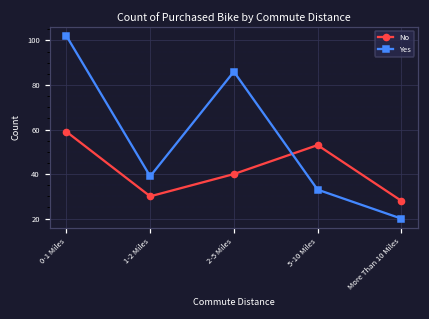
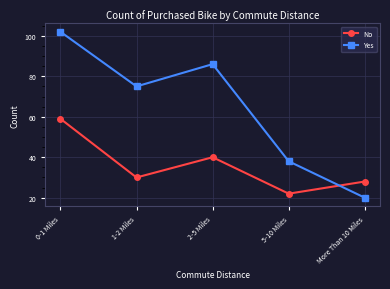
Yes, 1-2 Miles: 39 -> 75
No, 5-10 Miles: 53 -> 22
Yes, 5-10 Miles: 33 -> 38
